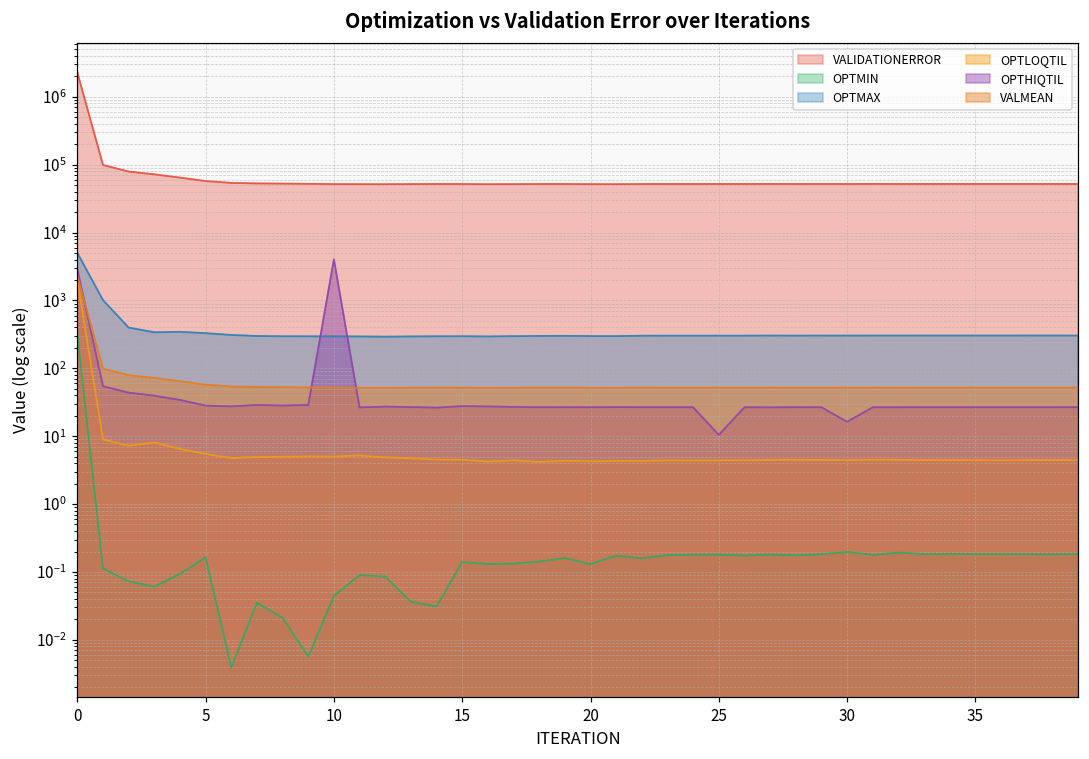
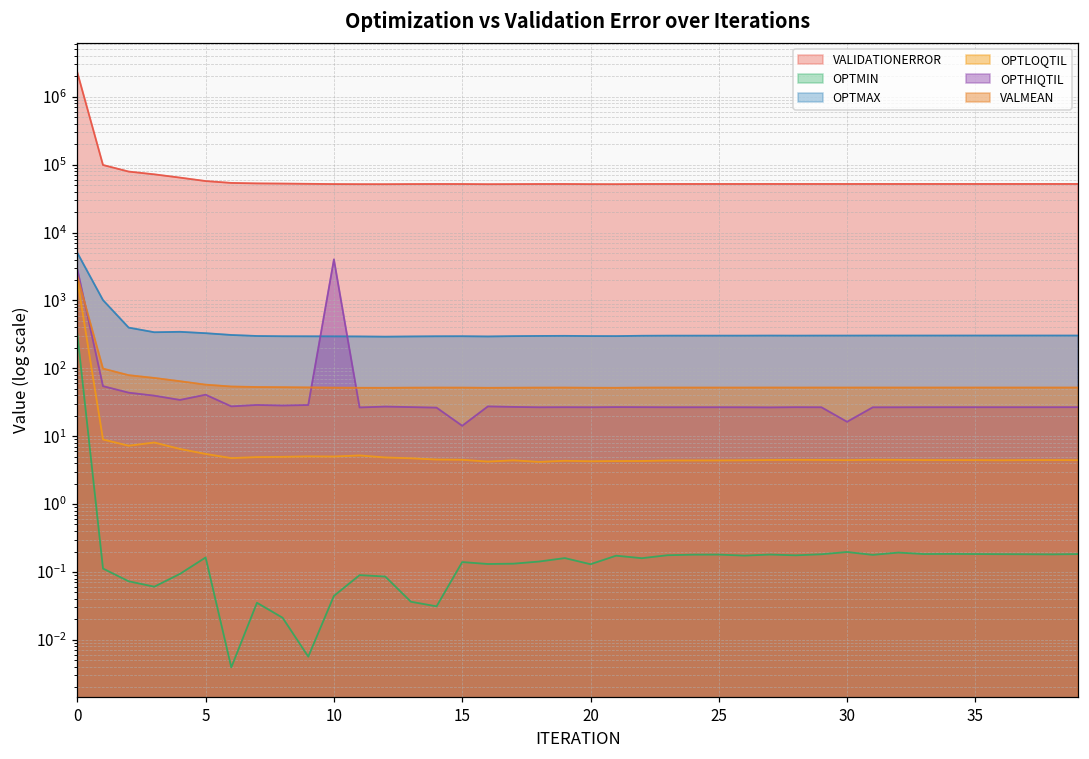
OPTHIQTIL, 5: 30 -> 40
OPTHIQTIL, 15: 30 -> 14
OPTHIQTIL, 25: 10 -> 27
